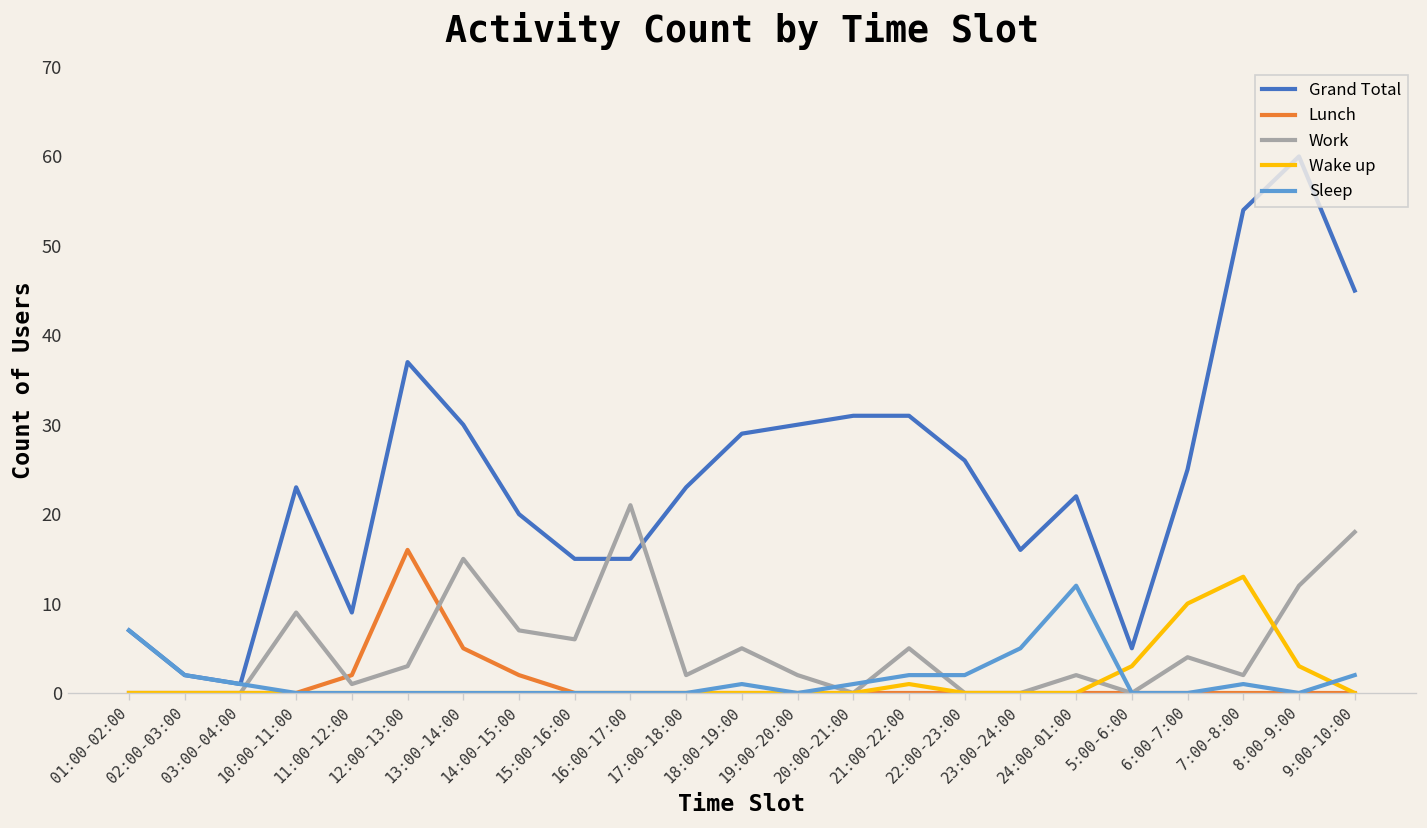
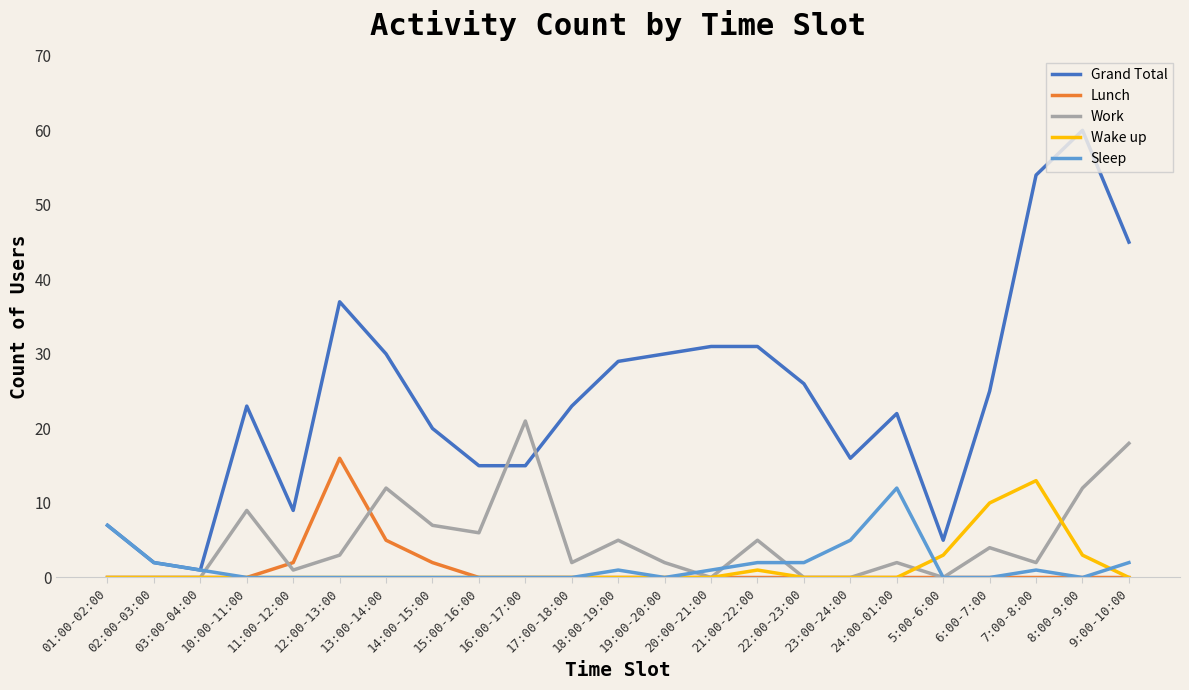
Work, 13:00-14:00: 15 -> 12
